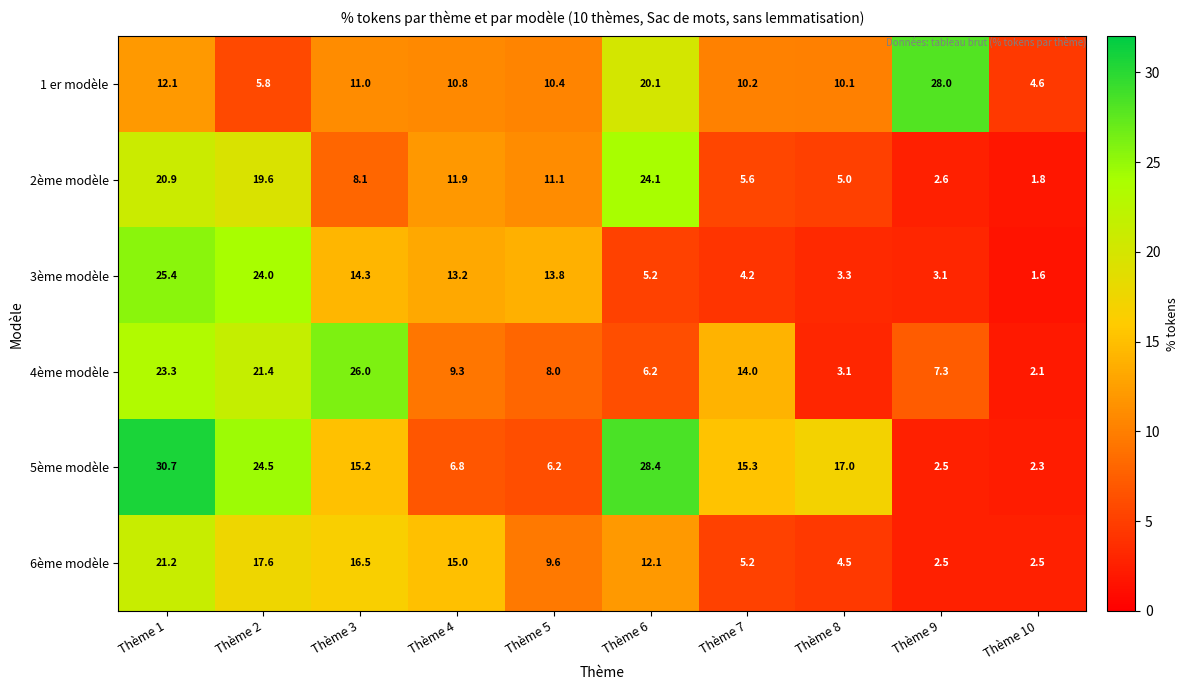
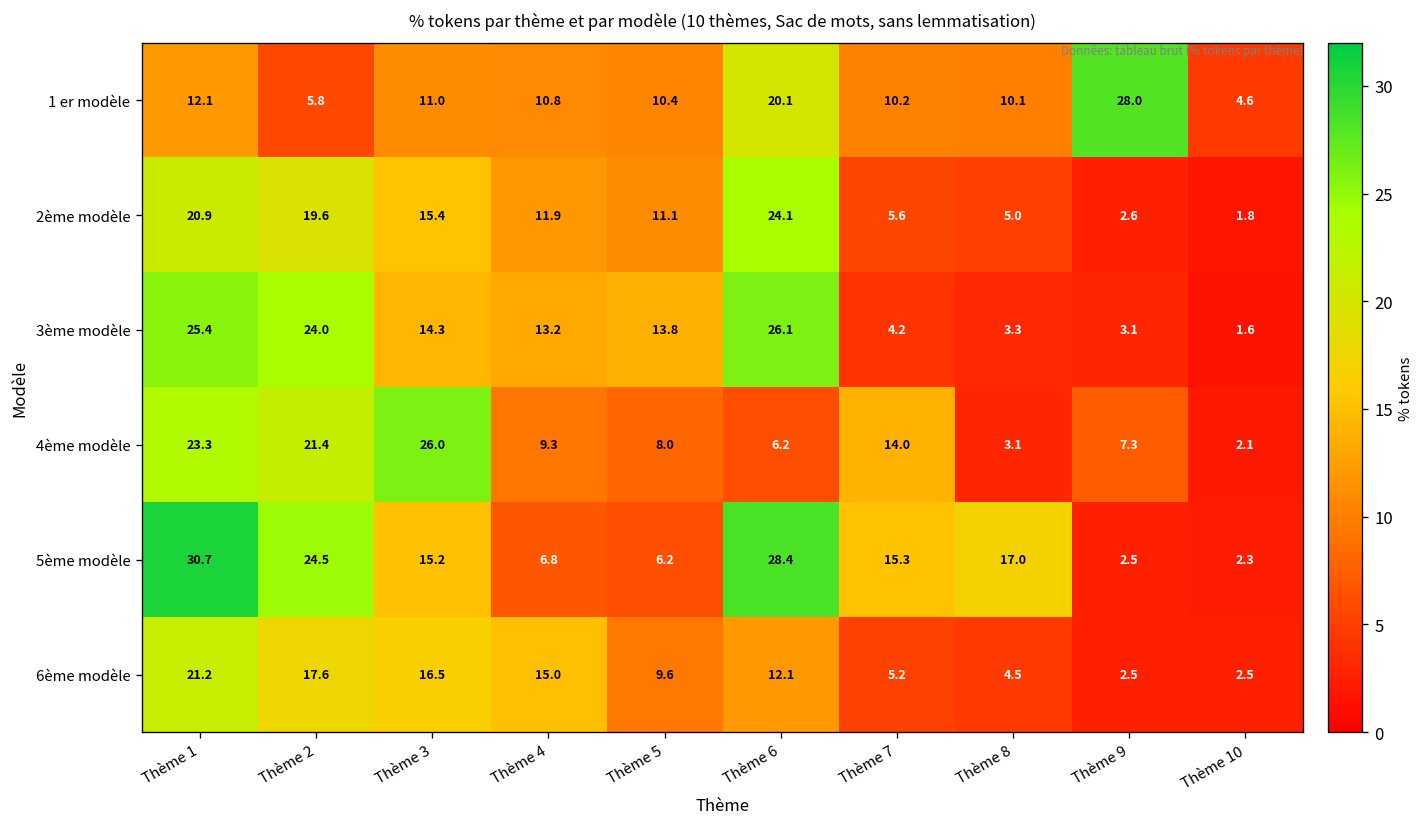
2ème modèle, Thème 3: 8.1 -> 15.4
3ème modèle, Thème 6: 5.2 -> 26.1
